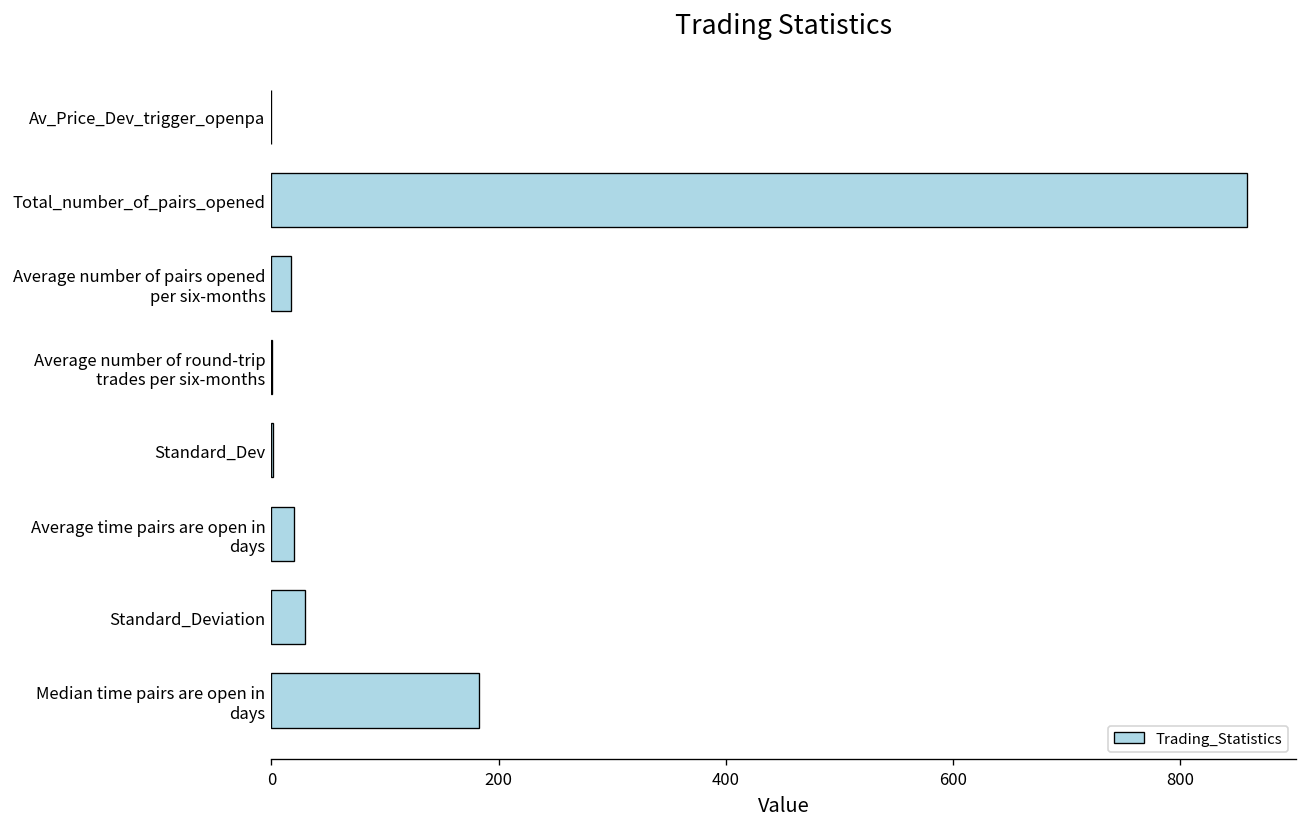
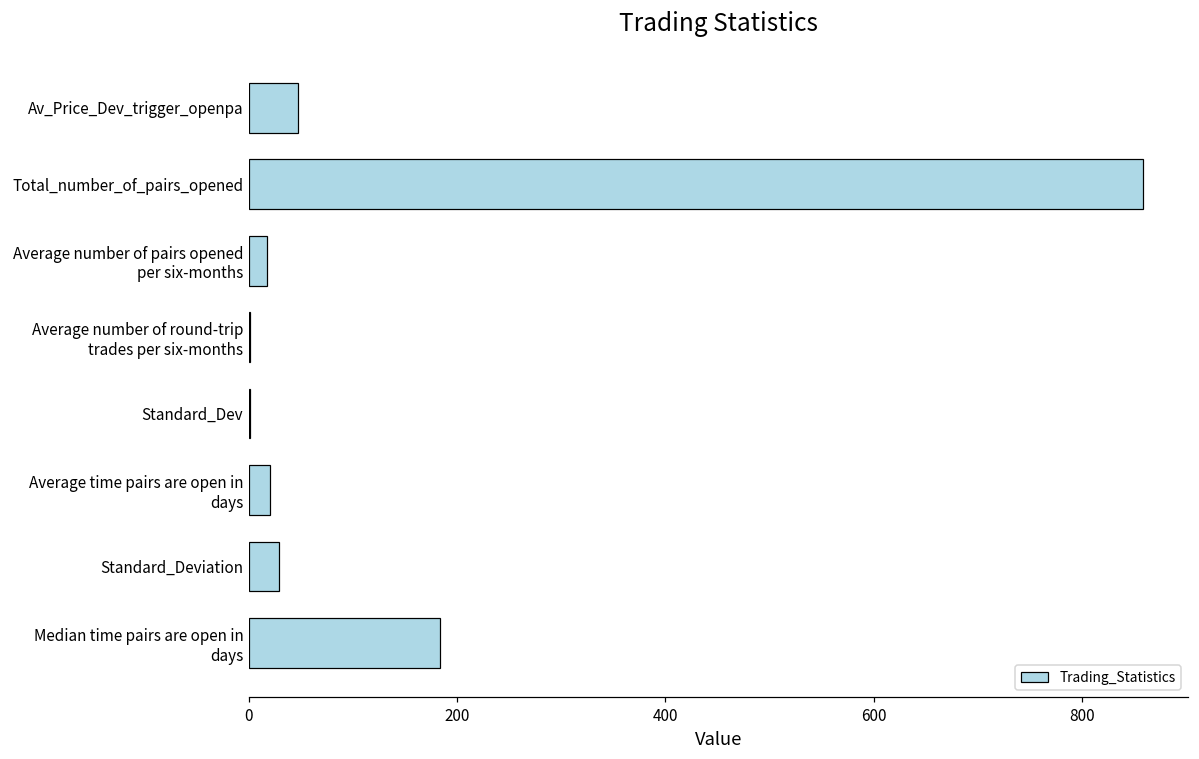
Av_Price_Dev_trigger_openpa: 0 -> 50
